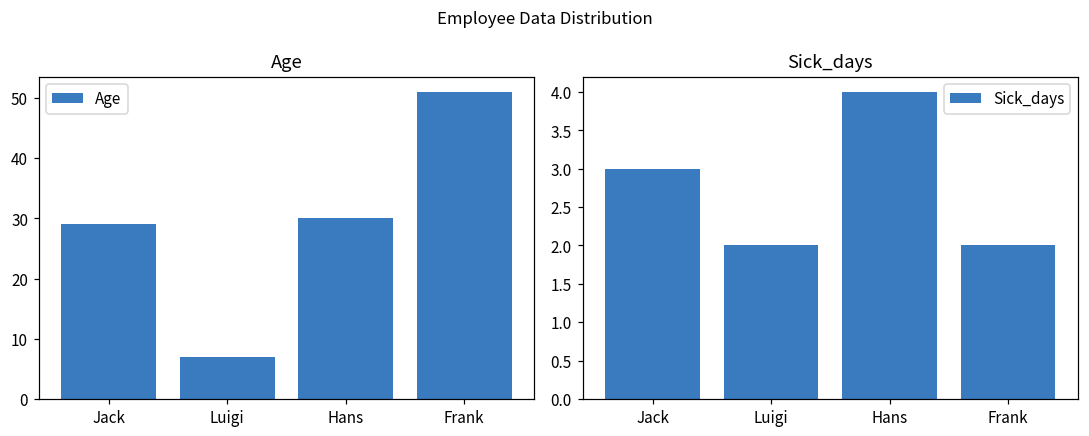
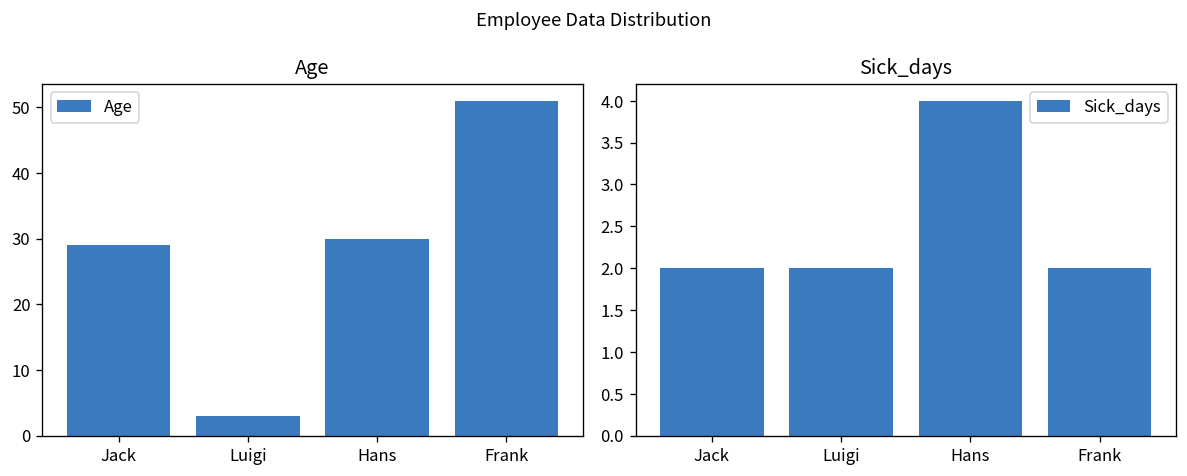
Age, Luigi: 7 -> 3
Sick_days, Jack: 3 -> 2
